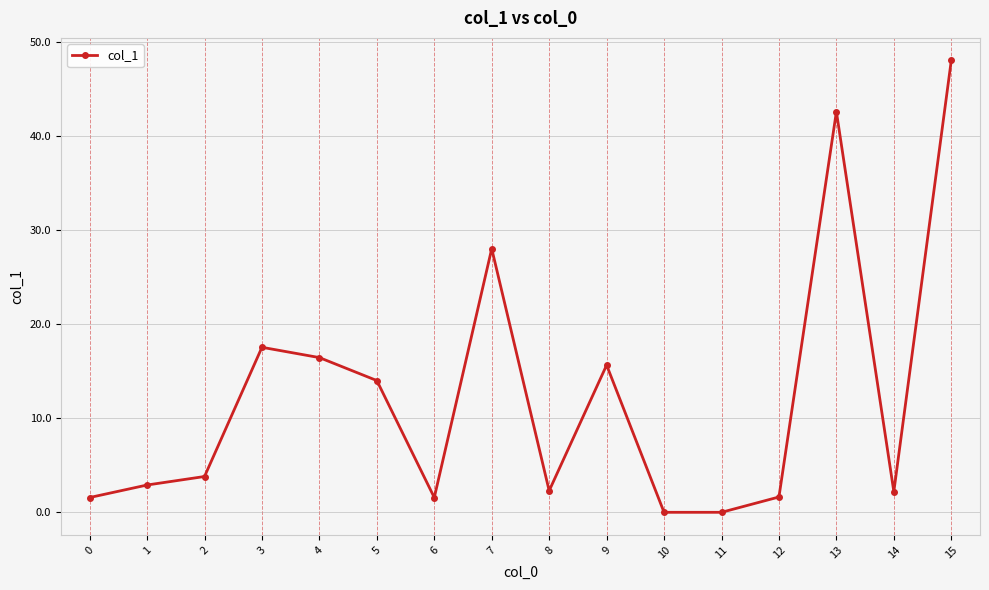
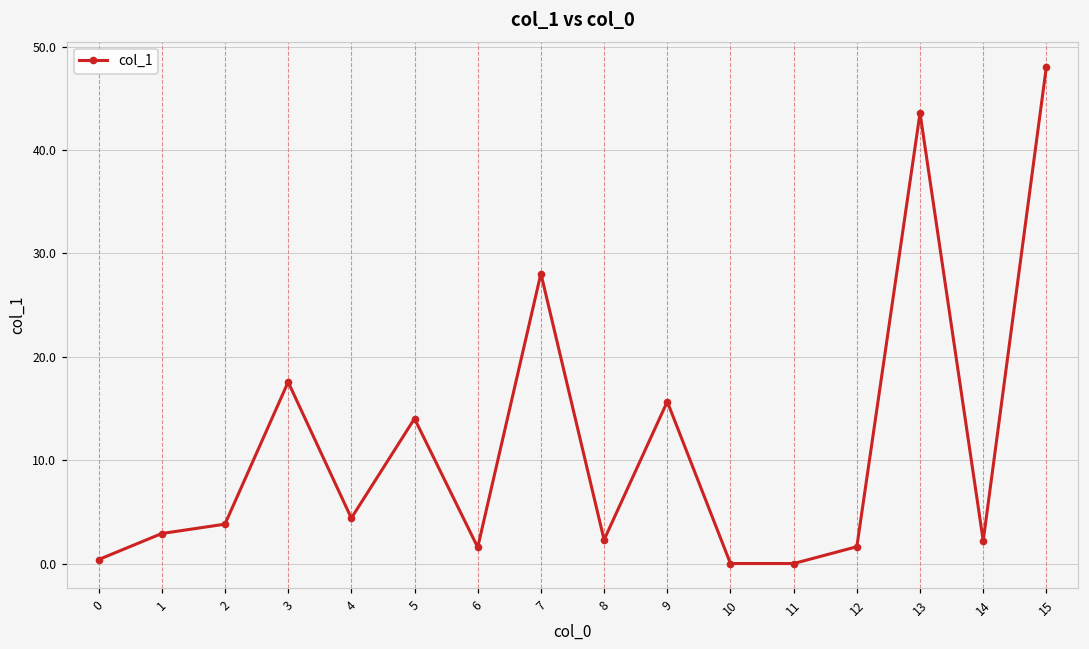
0: 2 -> 0
4: 16 -> 4
13: 43 -> 44
